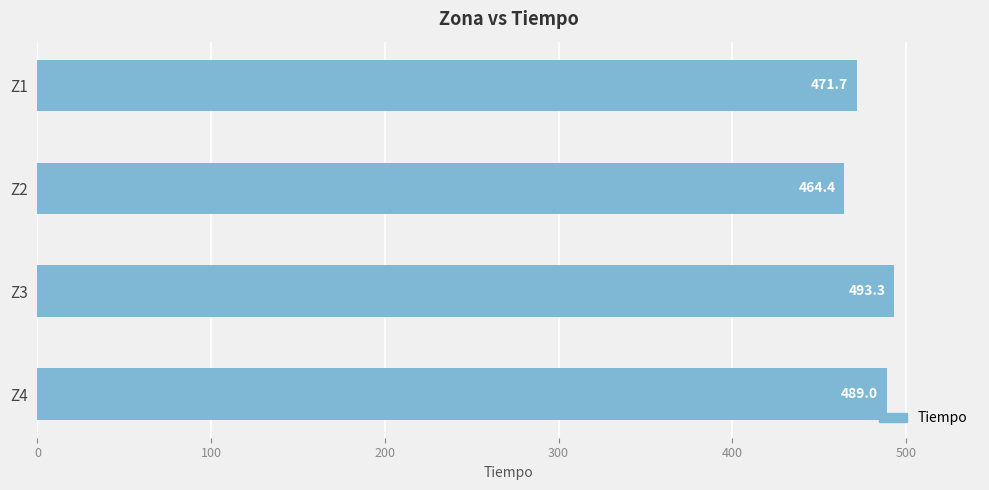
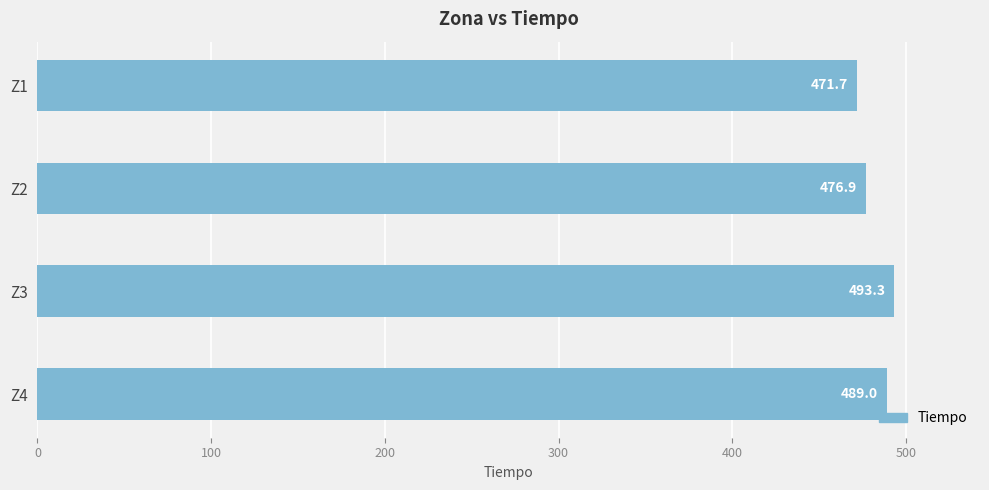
Z2: 464.4 -> 476.9
